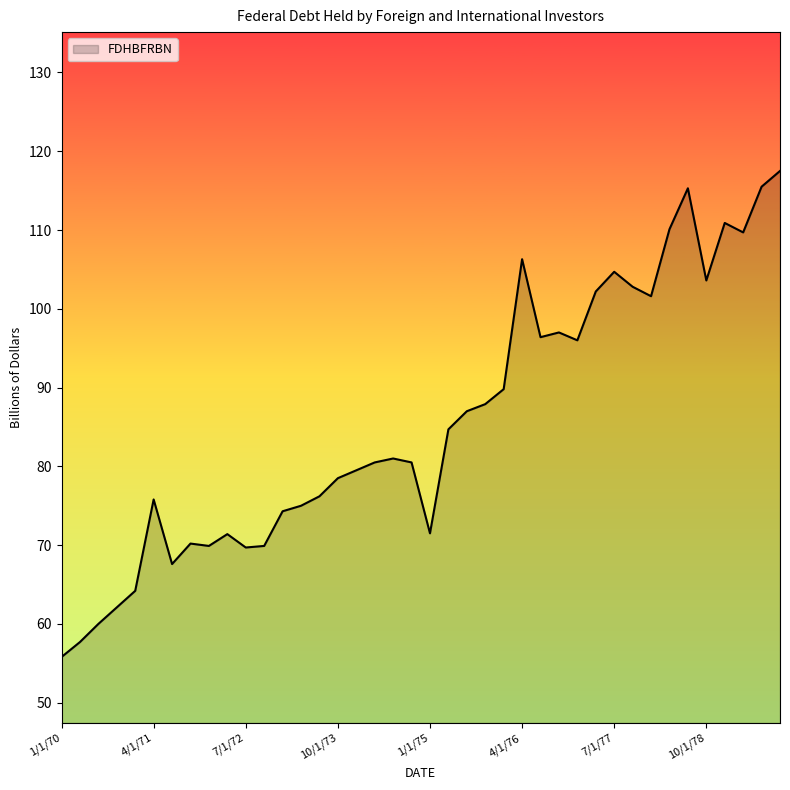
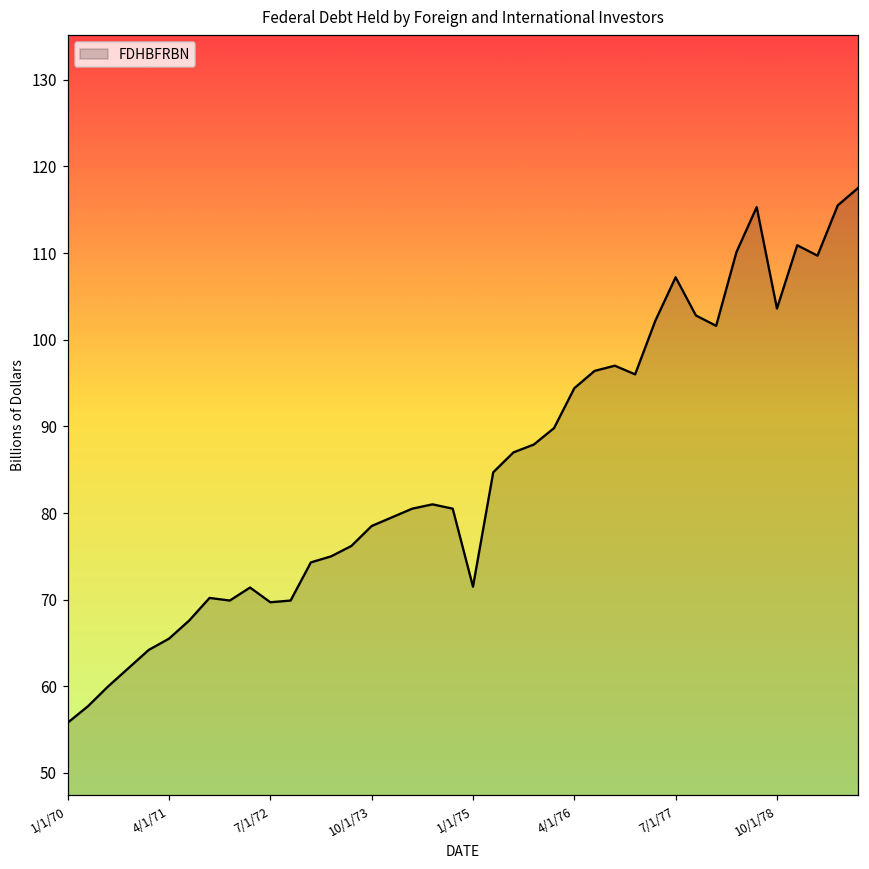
4/1/71: 76 -> 66
4/1/76: 106 -> 94
7/1/77: 105 -> 107
